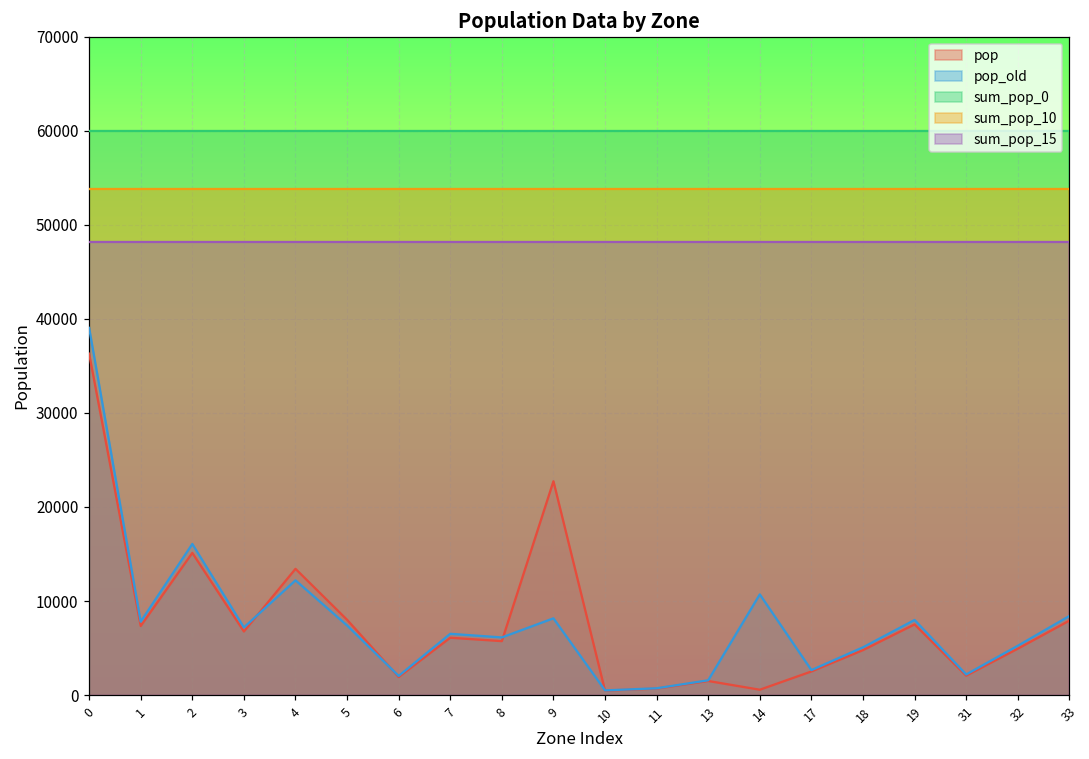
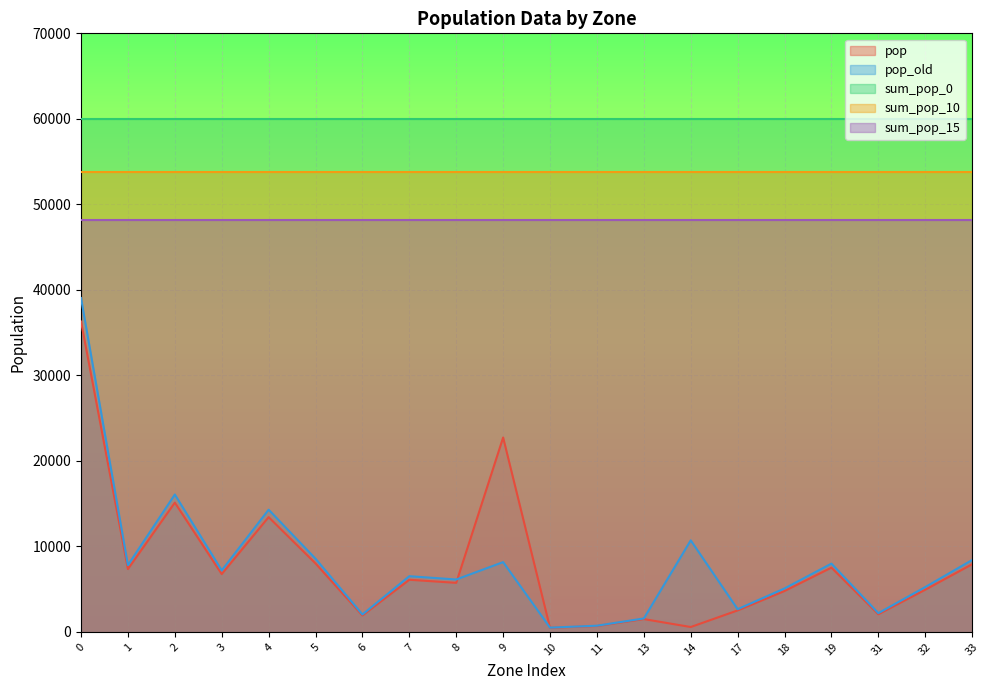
pop_old, 4: 12000 -> 14000
pop_old, 5: 7000 -> 9000
